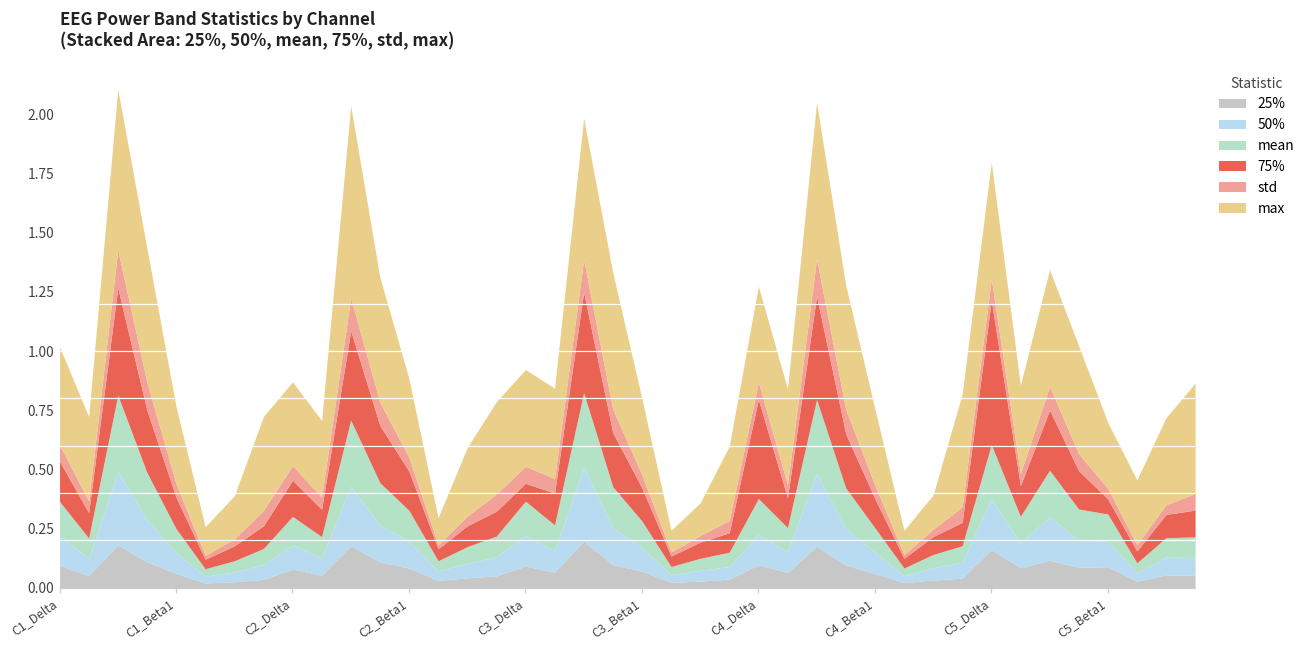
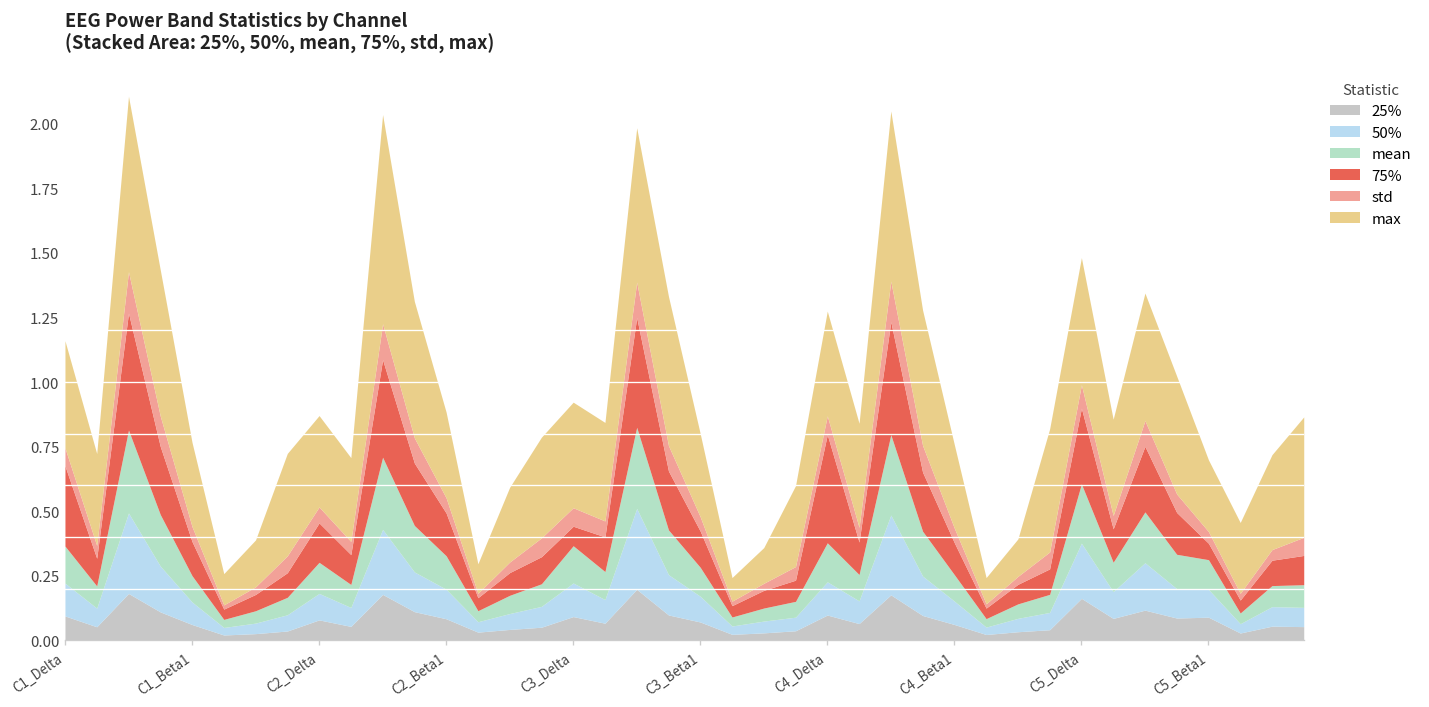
75%, C1_Delta: 0.17 -> 0.31
75%, C5_Delta: 0.61 -> 0.29
